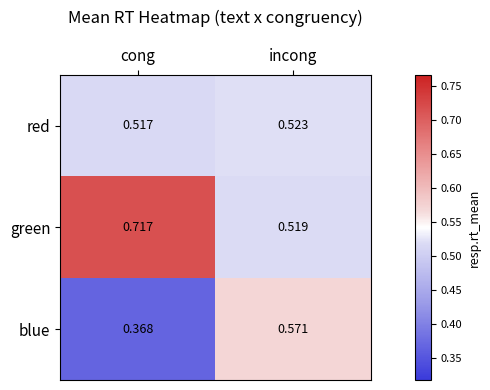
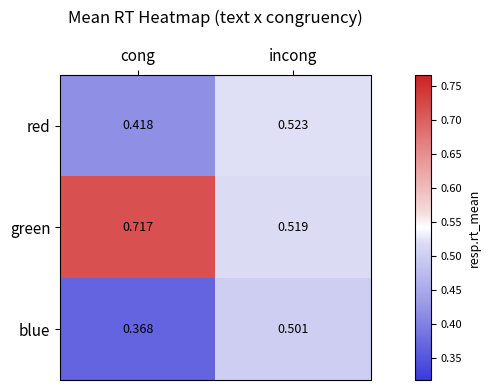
red, cong: 0.517 -> 0.418
blue, incong: 0.571 -> 0.501
